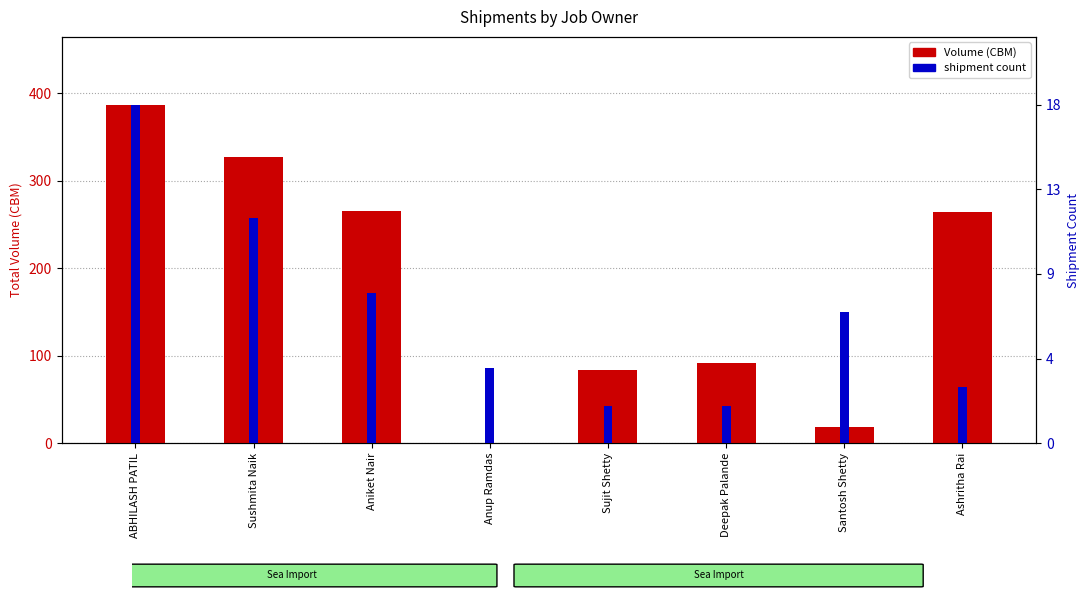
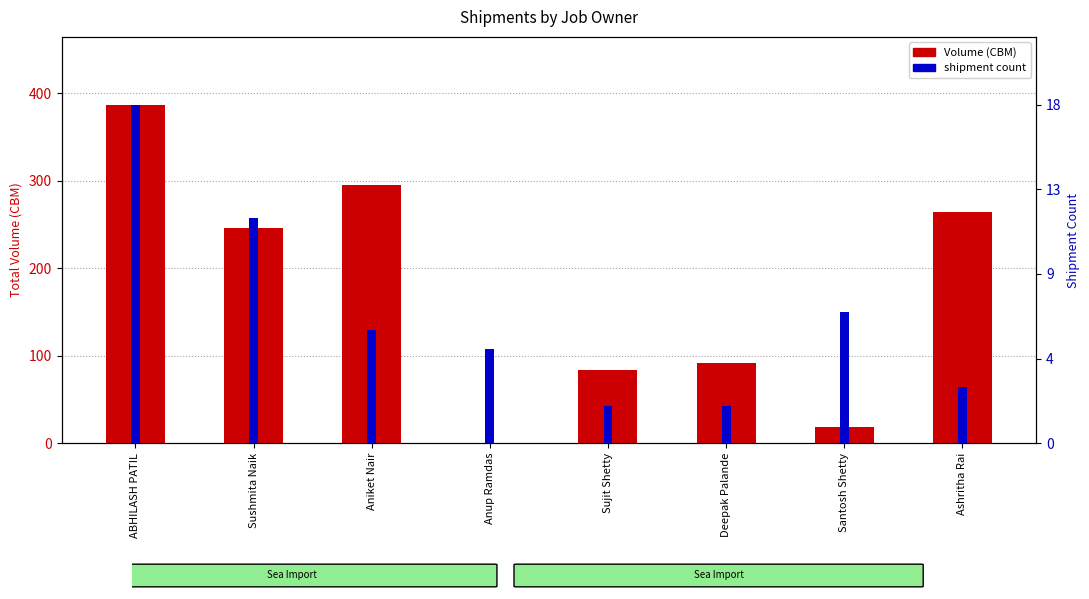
Volume (CBM), Sushmita Naik: 330 -> 250
Volume (CBM), Aniket Nair: 270 -> 300
shipment count, Aniket Nair: 8.0 -> 6.0
shipment count, Anup Ramdas: 4.0 -> 5.0
